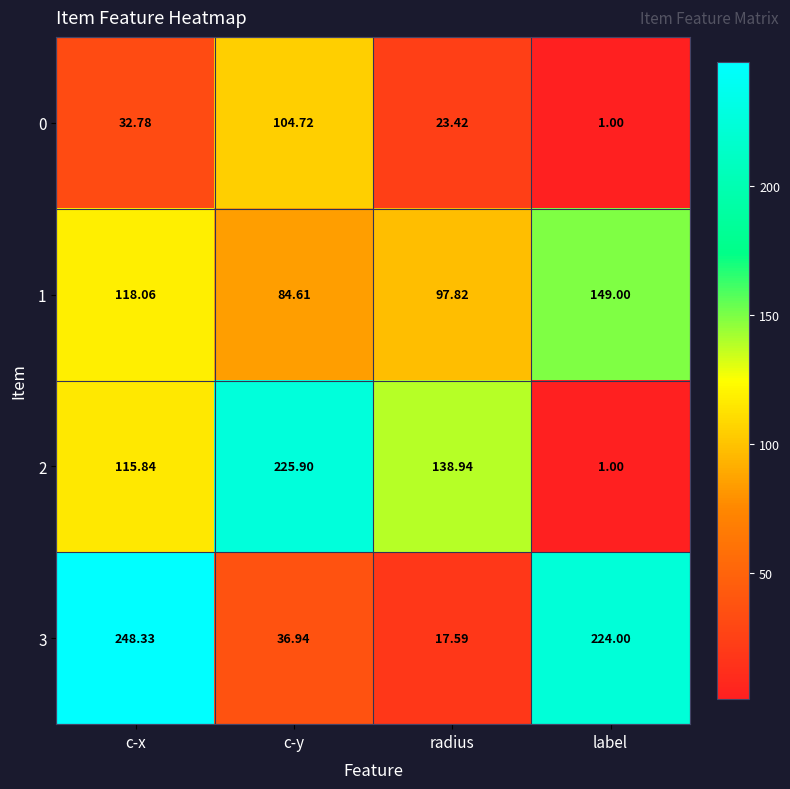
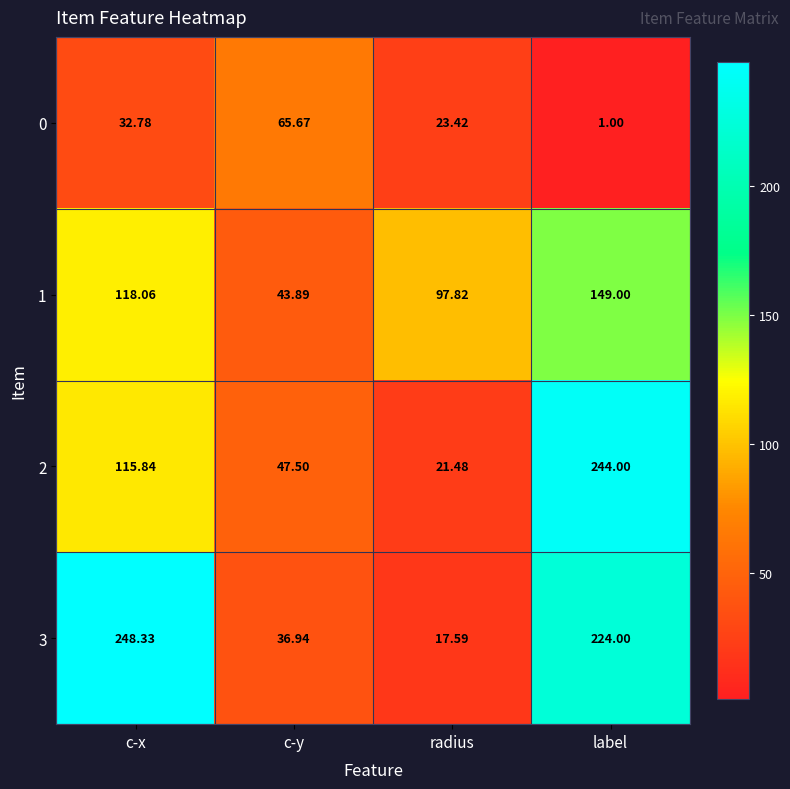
0, c-y: 104.72 -> 65.67
1, c-y: 84.61 -> 43.89
2, c-y: 225.90 -> 47.50
2, radius: 138.94 -> 21.48
2, label: 1.00 -> 244.00
